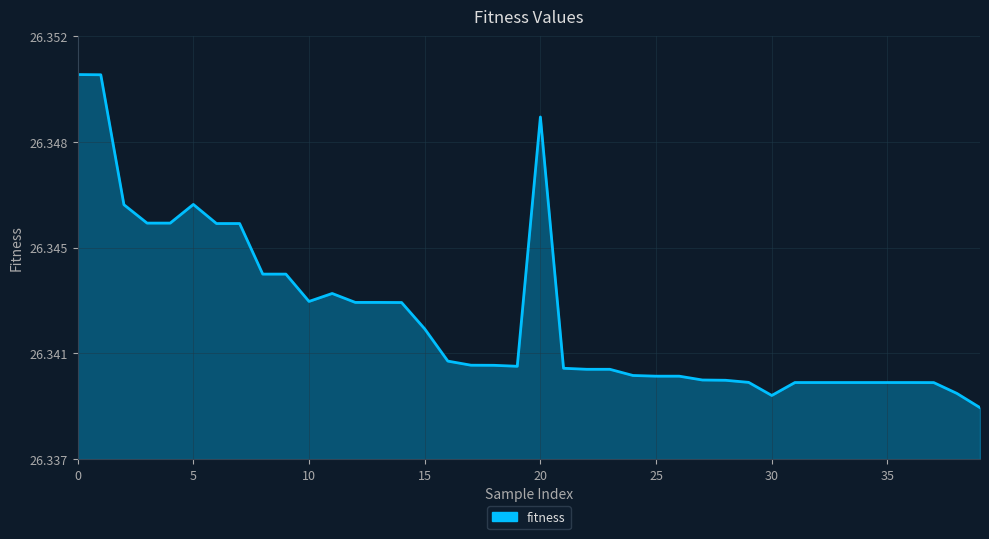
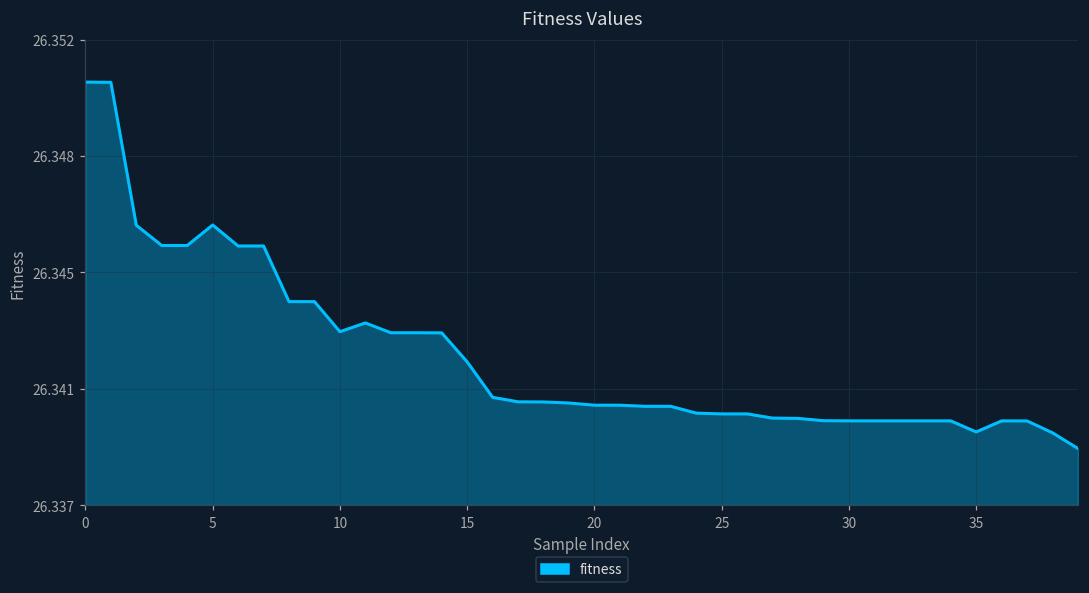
20: 26.3491 -> 26.3402
30: 26.3393 -> 26.3397
35: 26.3397 -> 26.3394
